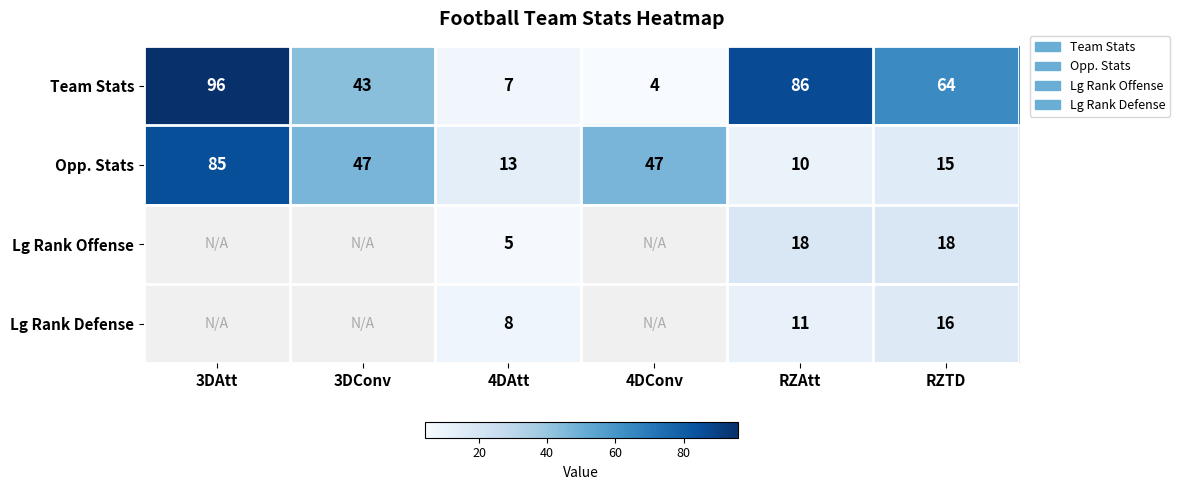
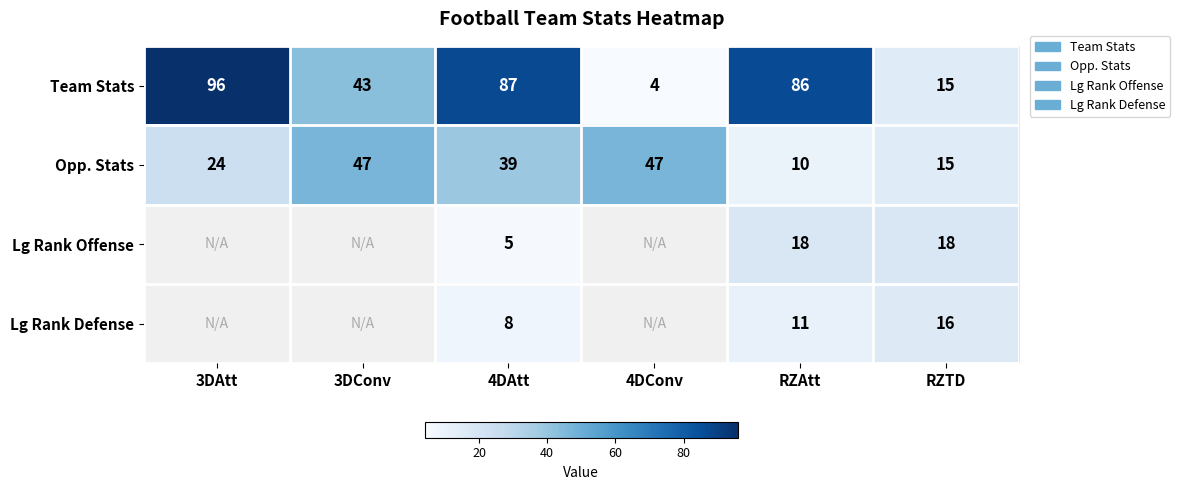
Team Stats, 4DAtt: 7 -> 87
Team Stats, RZTD: 64 -> 15
Opp. Stats, 3DAtt: 85 -> 24
Opp. Stats, 4DAtt: 13 -> 39
